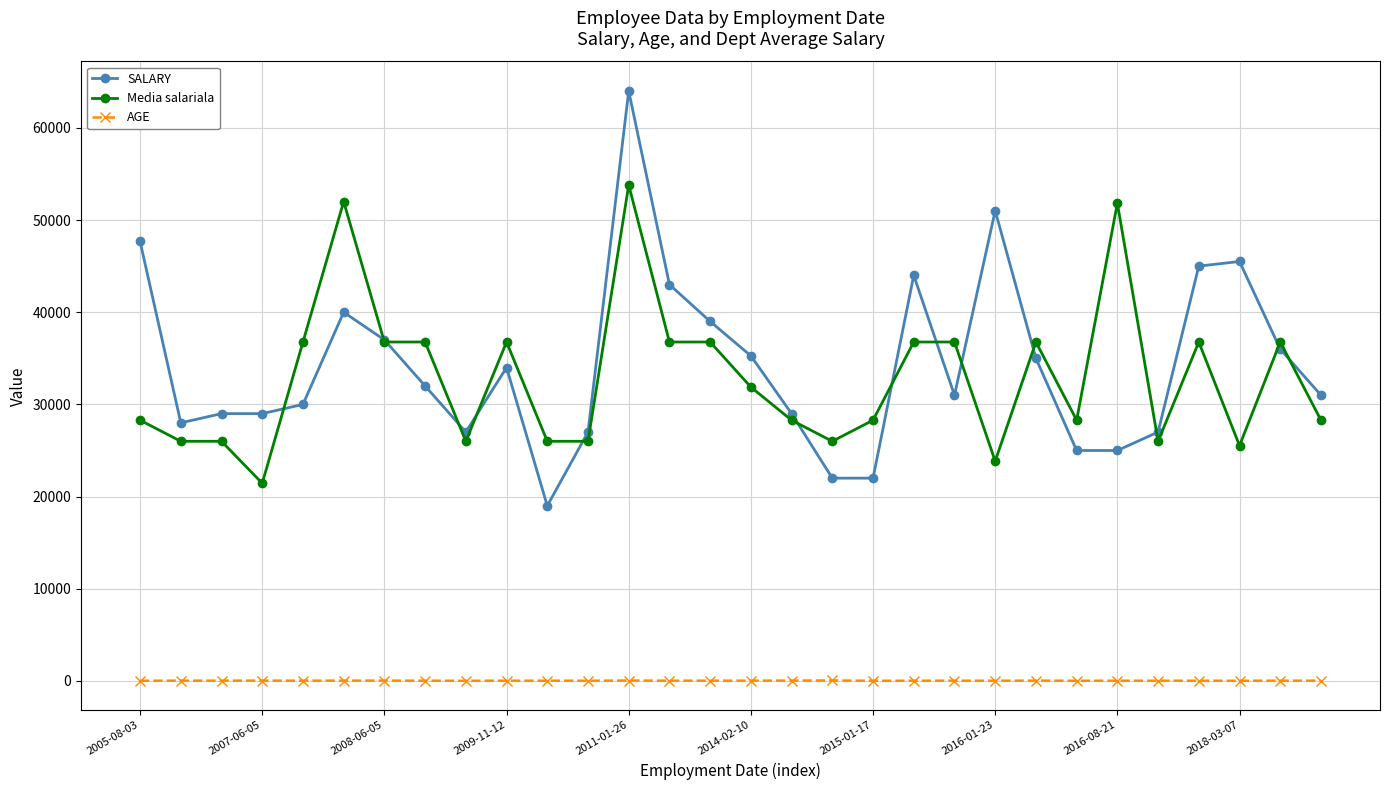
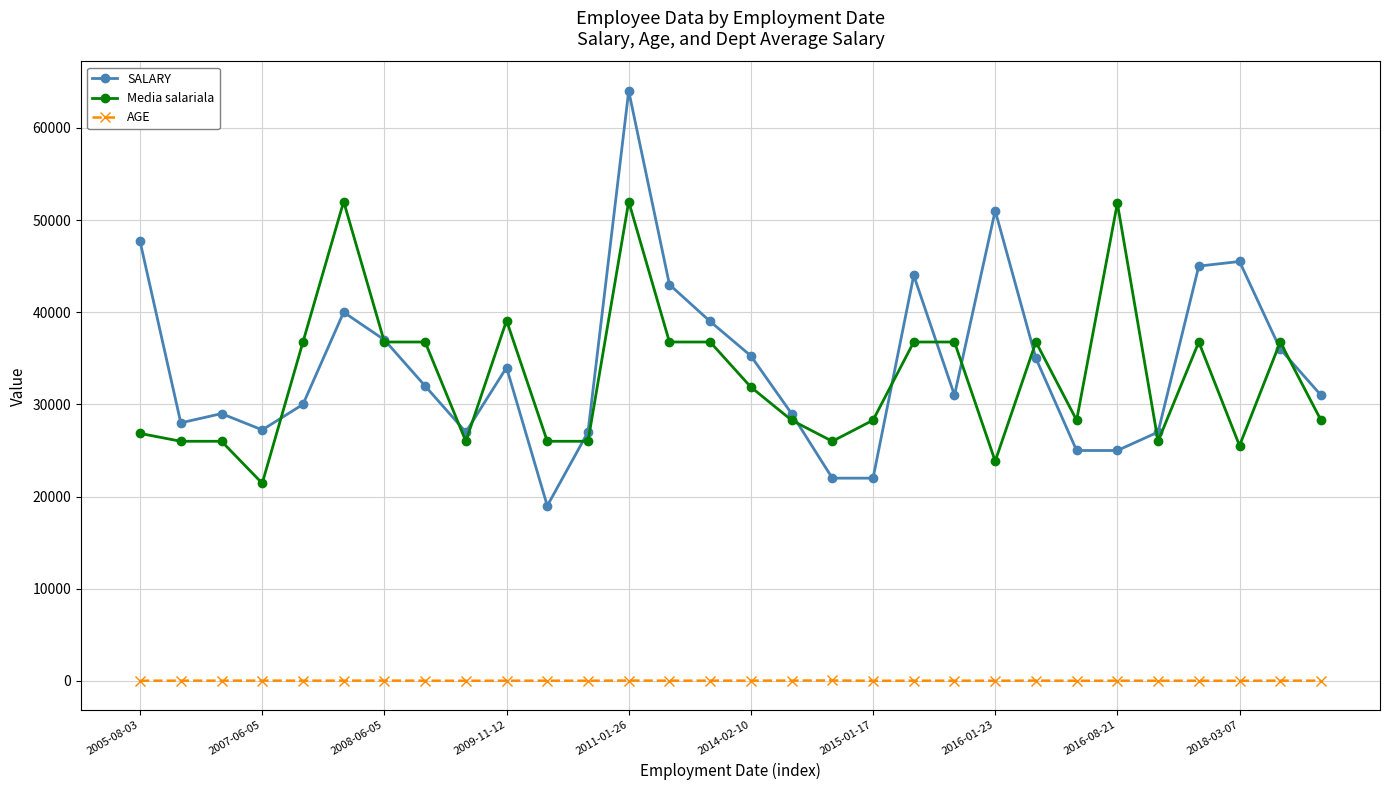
Media salariala, 2005-08-03: 28000 -> 27000
SALARY, 2007-06-05: 29000 -> 27000
Media salariala, 2009-11-12: 37000 -> 39000
Media salariala, 2011-01-26: 54000 -> 52000
